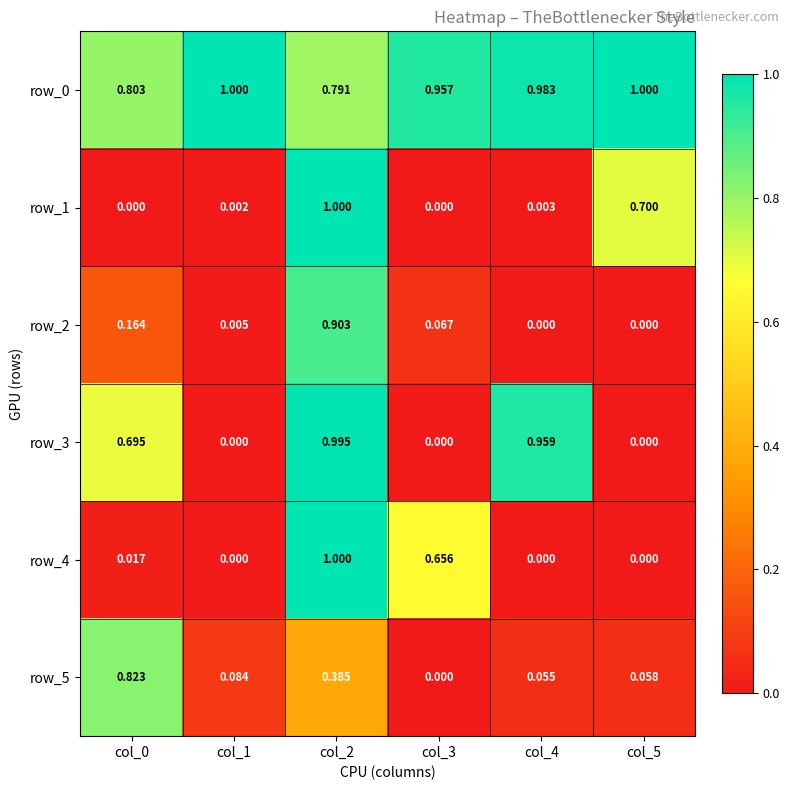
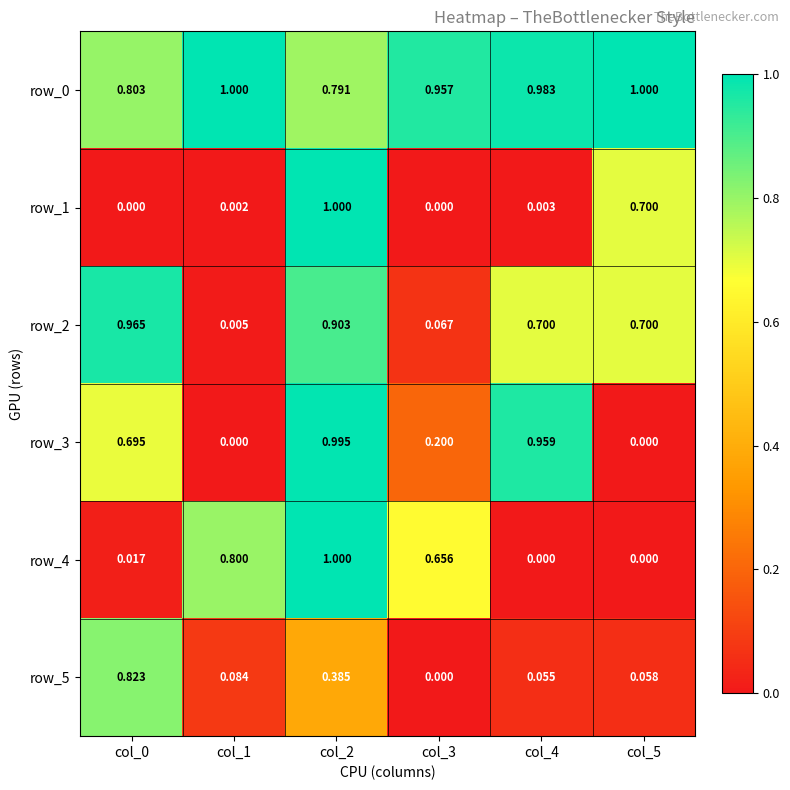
row_2, col_0: 0.164 -> 0.965
row_2, col_4: 0.000 -> 0.700
row_2, col_5: 0.000 -> 0.700
row_3, col_3: 0.000 -> 0.200
row_4, col_1: 0.000 -> 0.800
